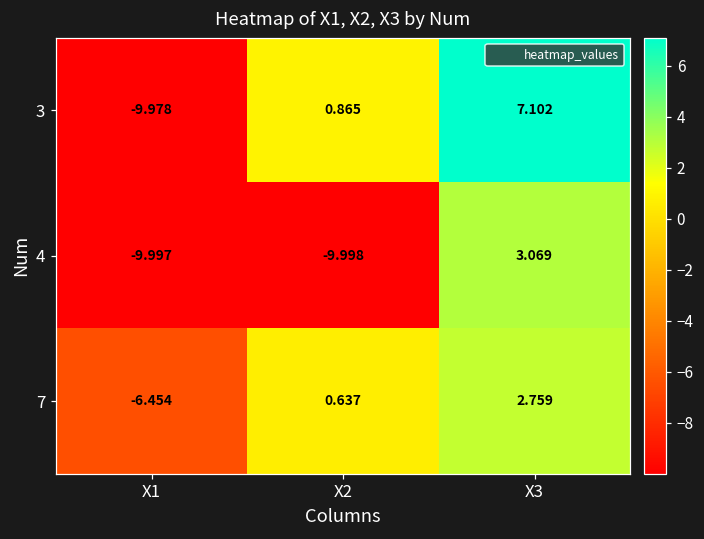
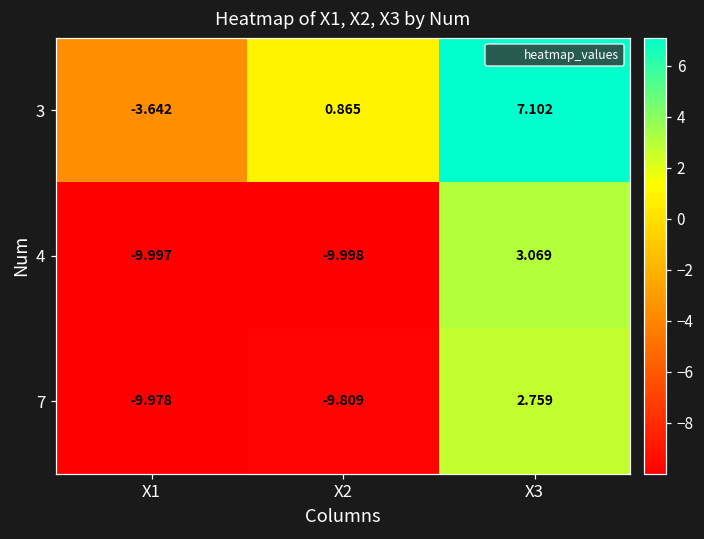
3, X1: -9.978 -> -3.642
7, X1: -6.454 -> -9.978
7, X2: 0.637 -> -9.809
